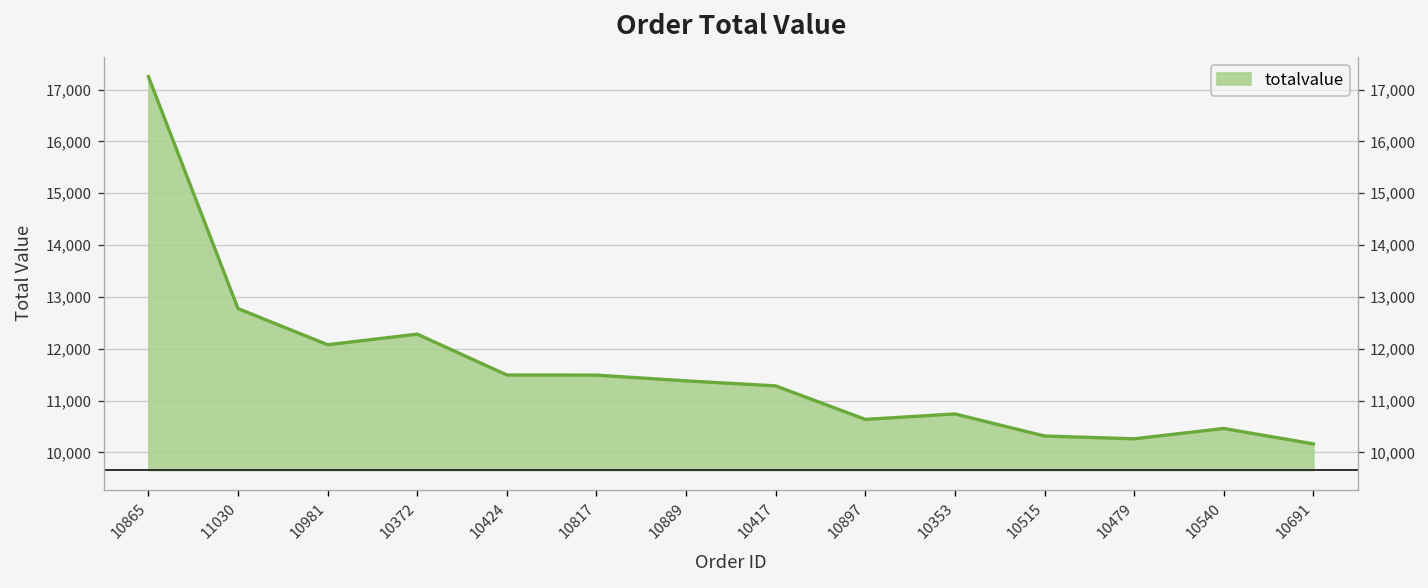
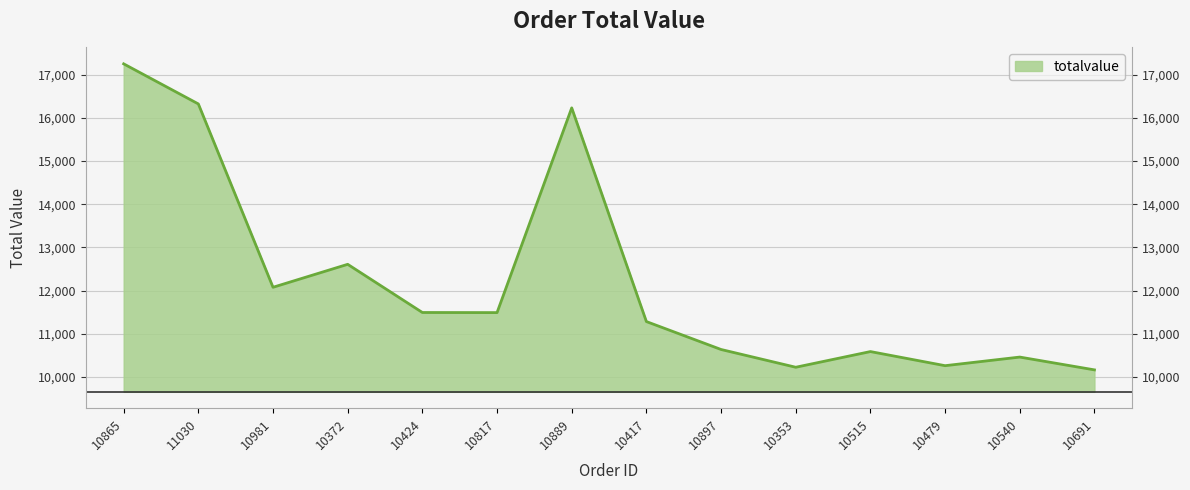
11030: 12,800 -> 16,300
10372: 12,300 -> 12,600
10889: 11,400 -> 16,200
10353: 10,700 -> 10,200
10515: 10,300 -> 10,600
